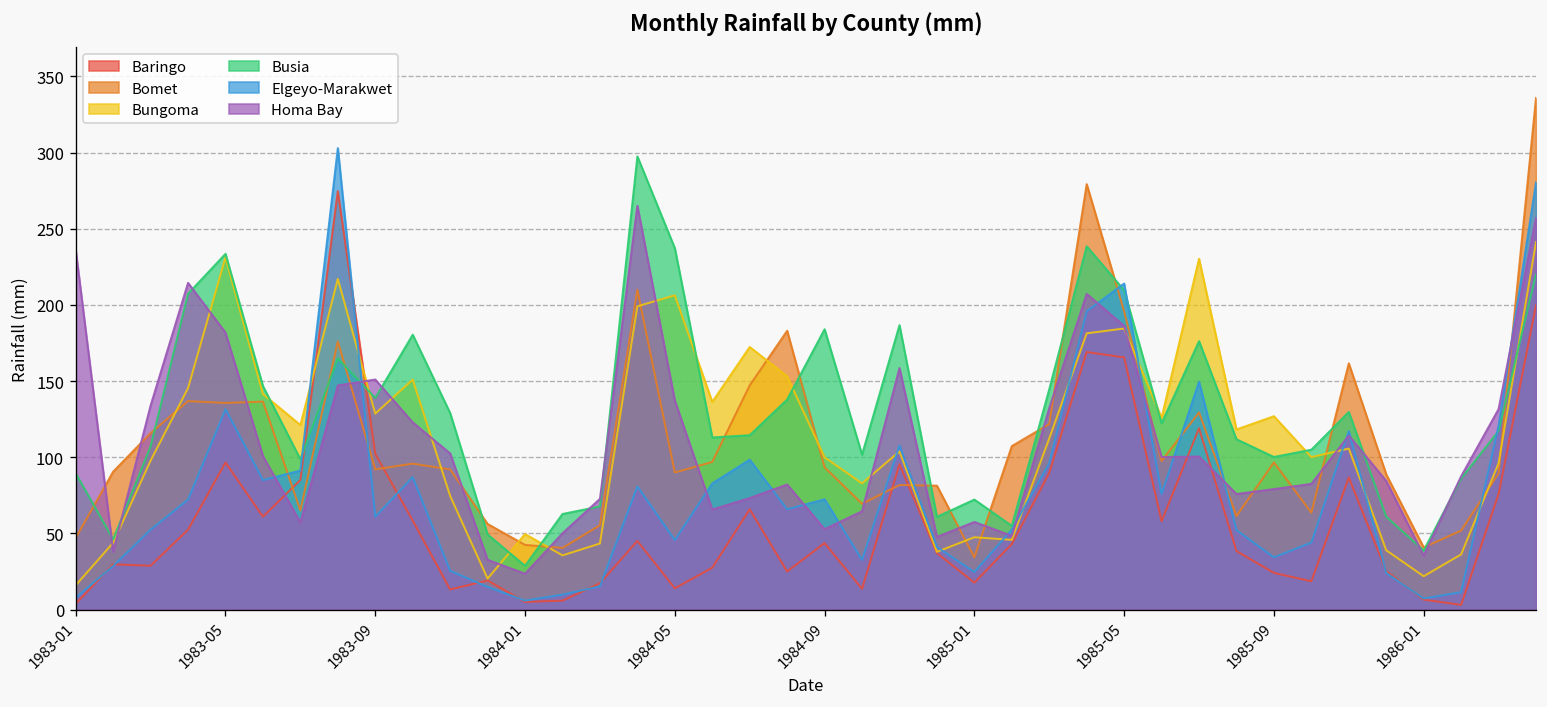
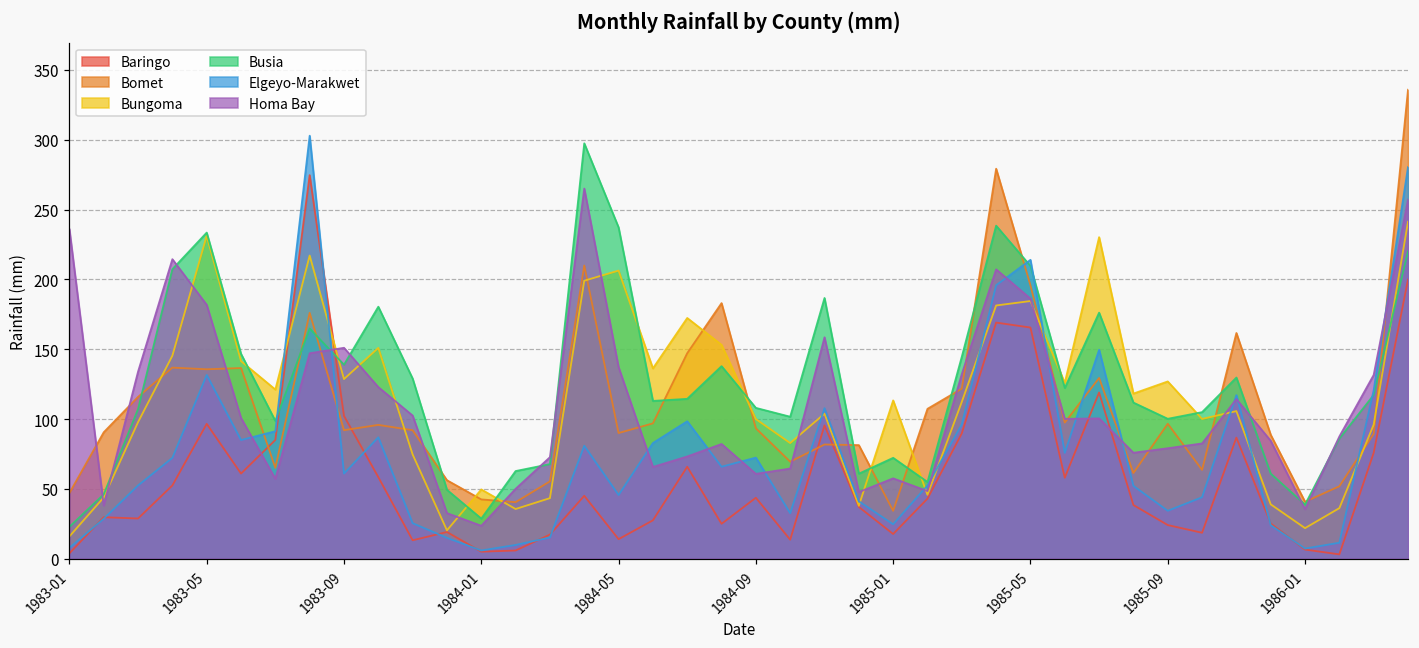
Busia, 1983-01: 89 -> 23
Busia, 1984-09: 184 -> 108
Homa Bay, 1984-09: 53 -> 61
Bungoma, 1985-01: 47 -> 113
